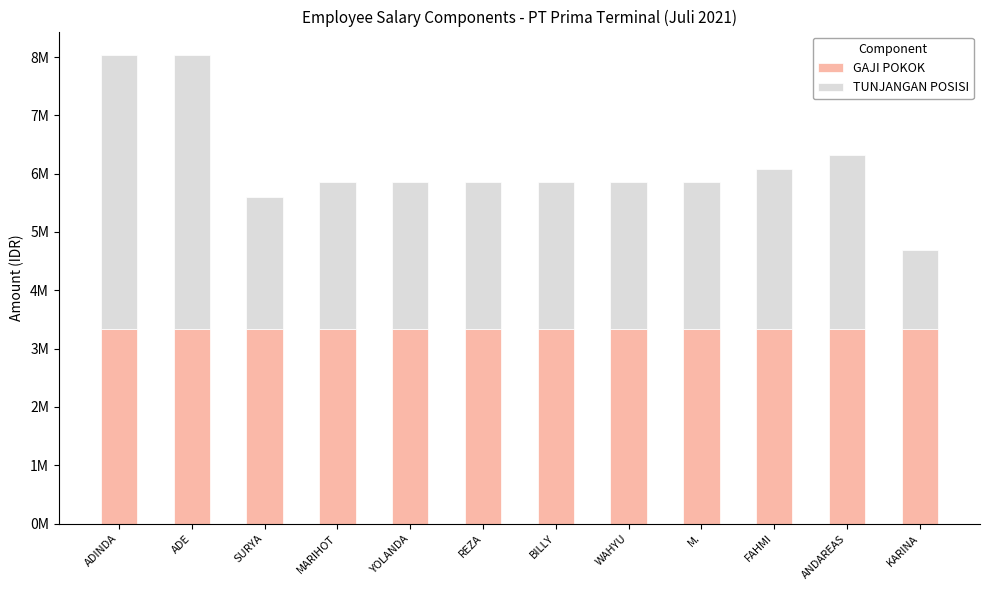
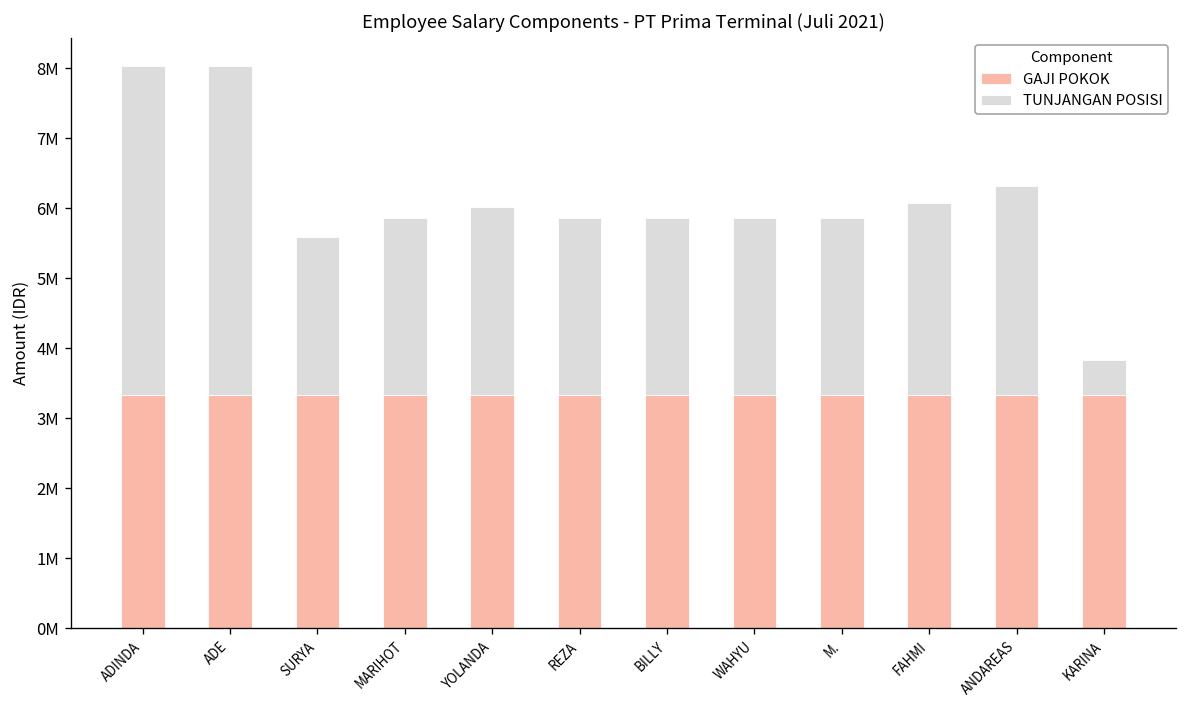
TUNJANGAN POSISI, YOLANDA: 2500000 -> 2700000
TUNJANGAN POSISI, KARINA: 1400000 -> 500000
